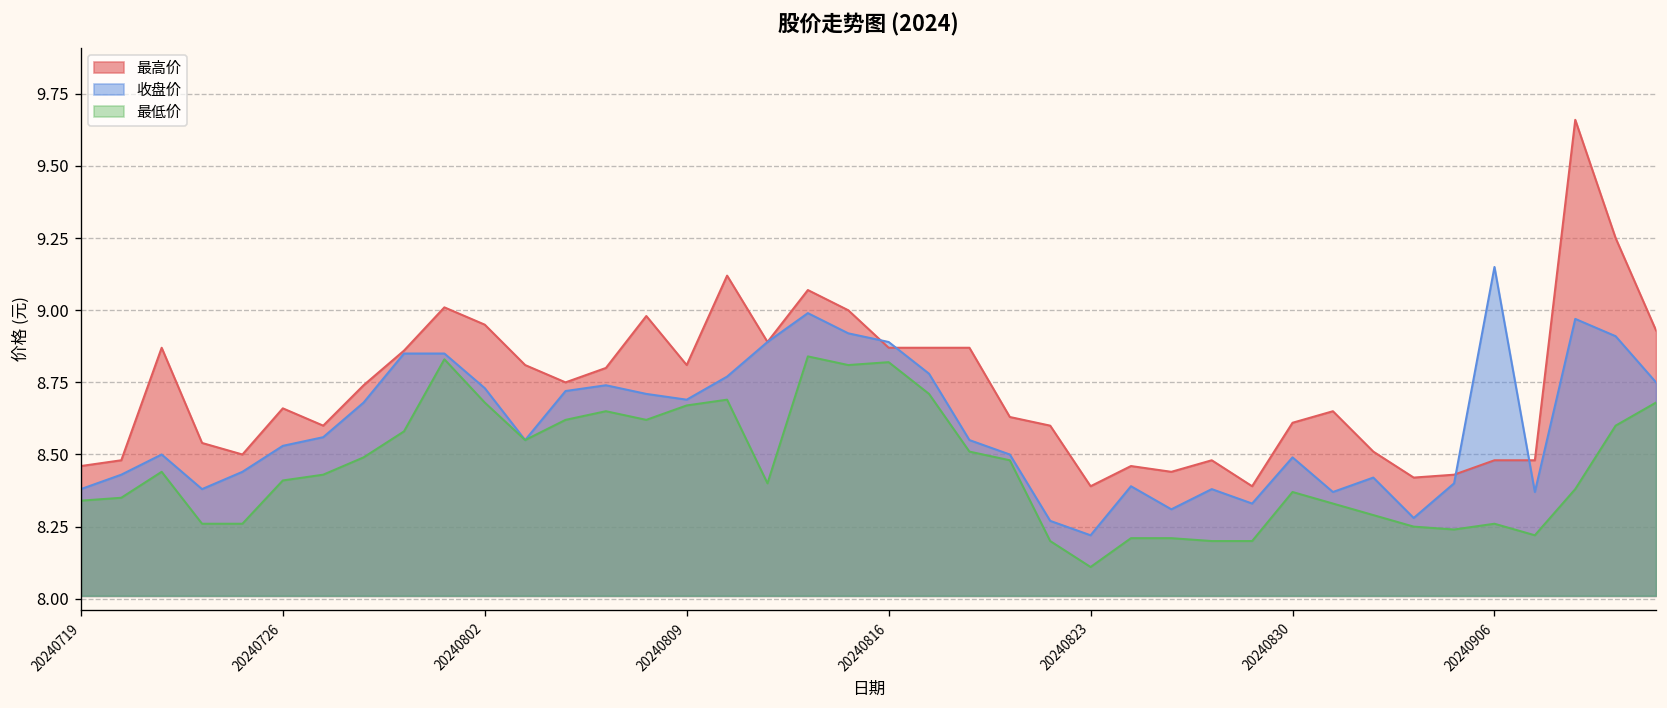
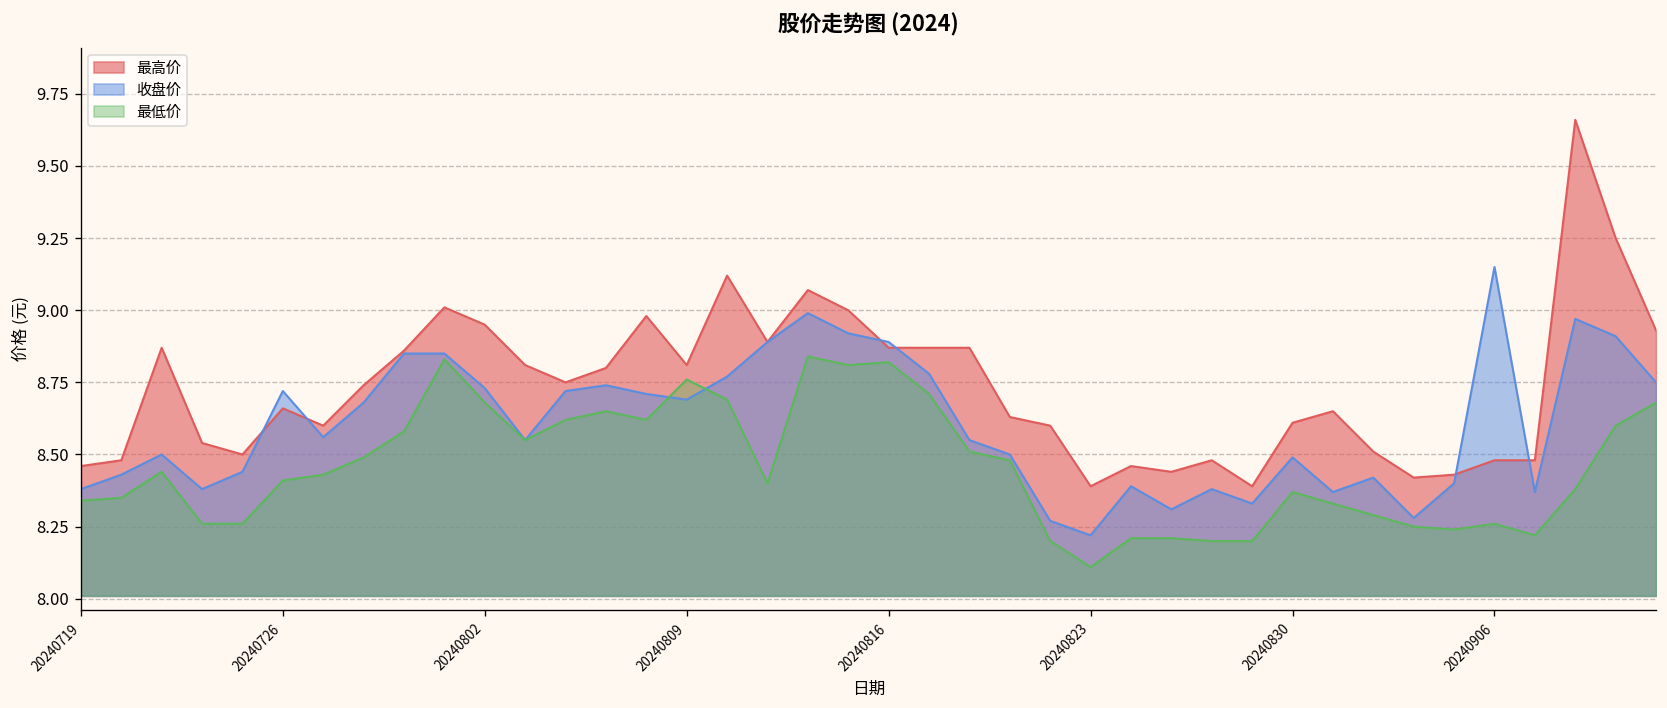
收盘价, 20240726: 8.53 -> 8.72
最低价, 20240809: 8.67 -> 8.76
